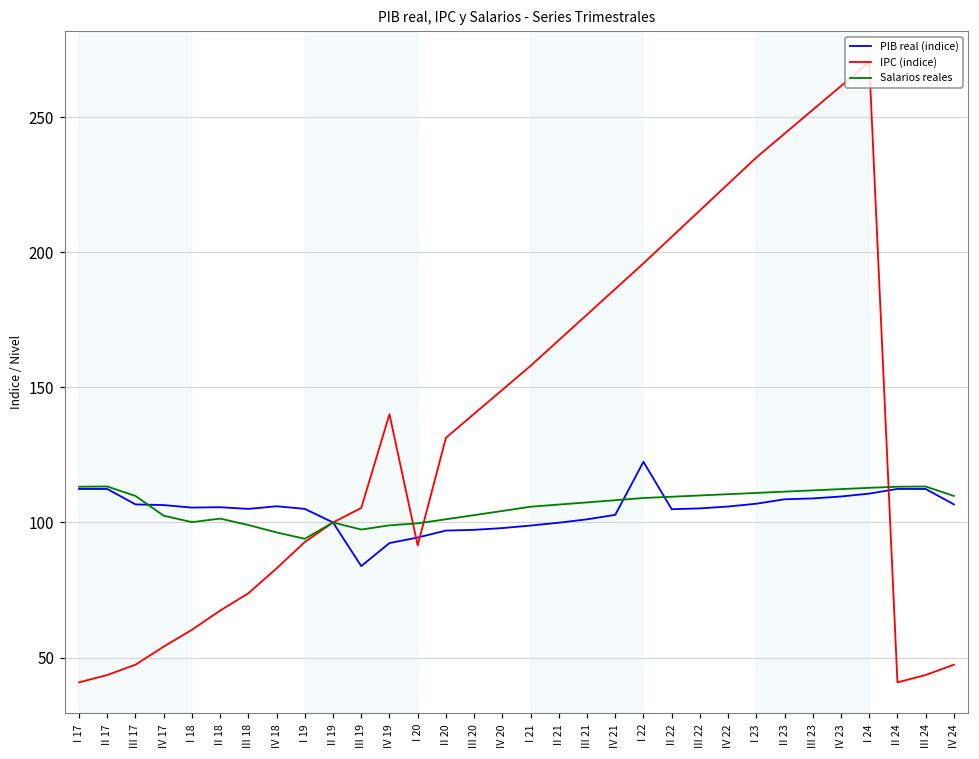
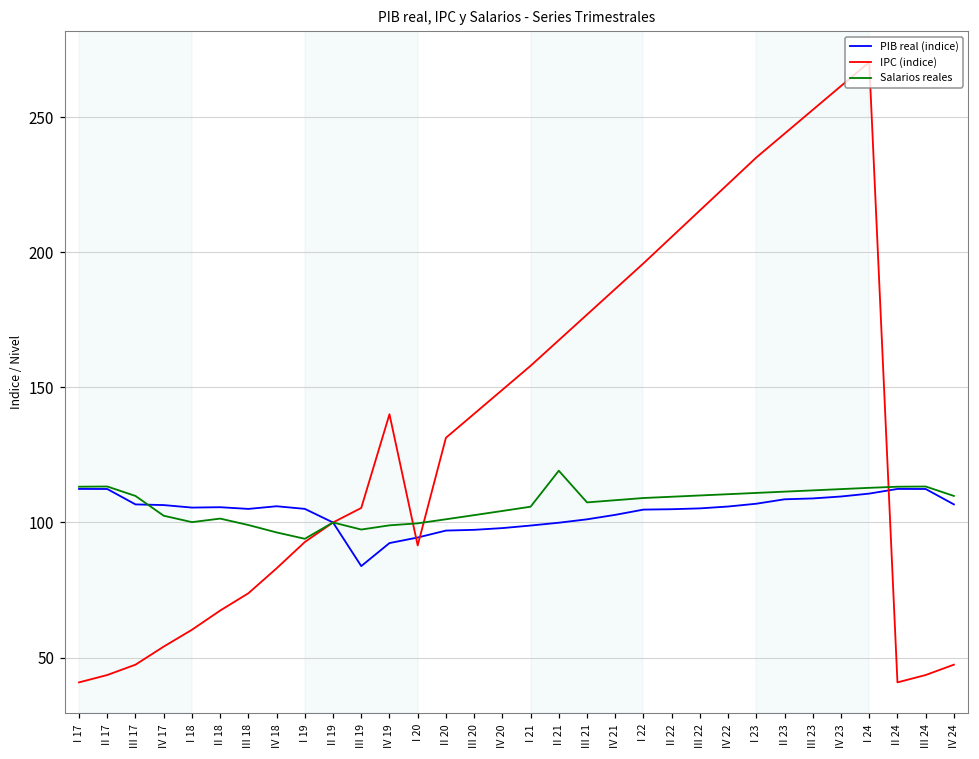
Salarios reales, II 21: 107 -> 119
PIB real (indice), I 22: 122 -> 105
